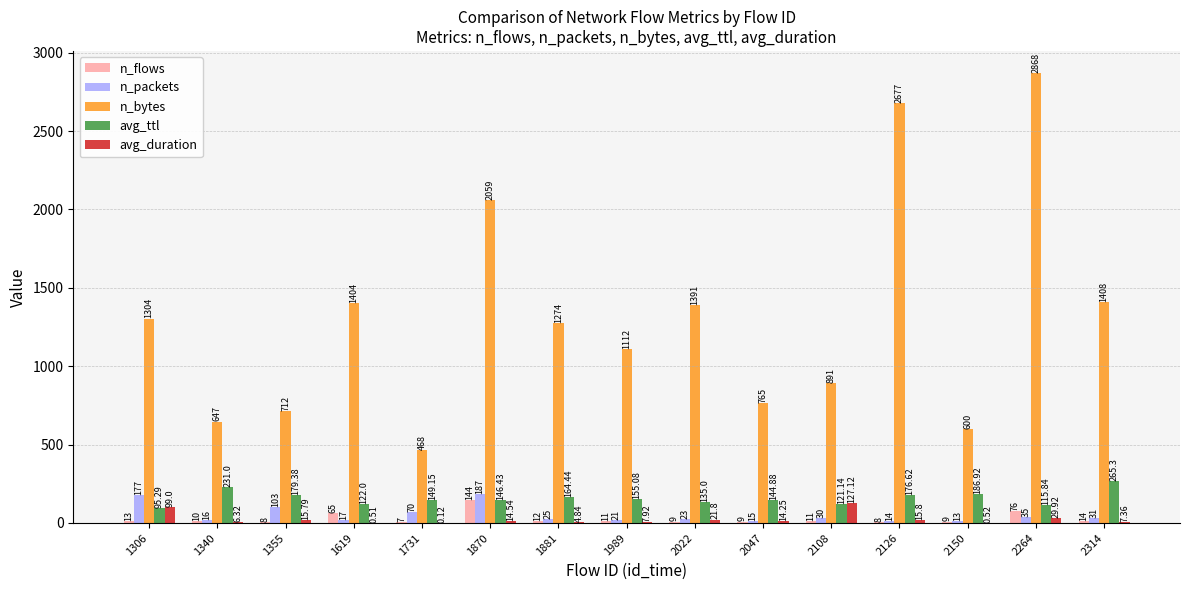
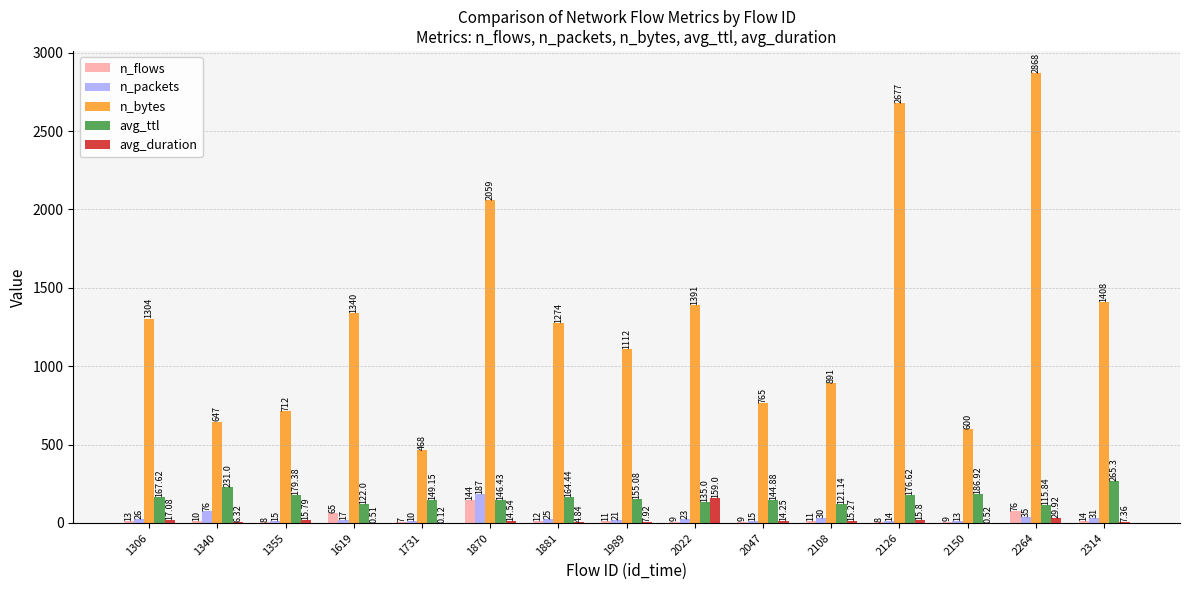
n_packets, 1306: 177 -> 26
avg_ttl, 1306: 95.29 -> 167.62
avg_duration, 1306: 99.0 -> 17.08
n_packets, 1340: 16 -> 76
n_packets, 1355: 103 -> 15
n_bytes, 1619: 1404 -> 1340
n_packets, 1731: 70 -> 10
avg_duration, 2022: 21.8 -> 159.0
avg_duration, 2108: 127.12 -> 15.27
